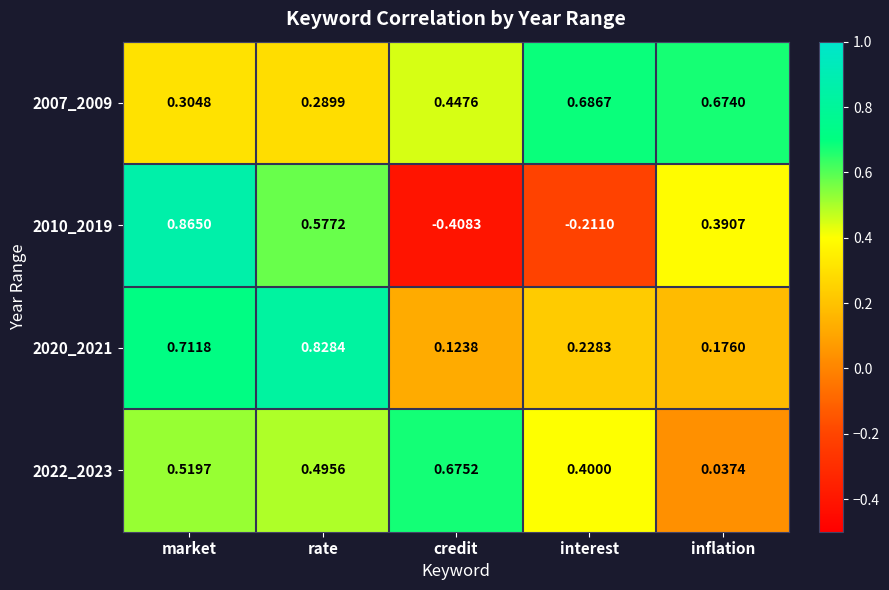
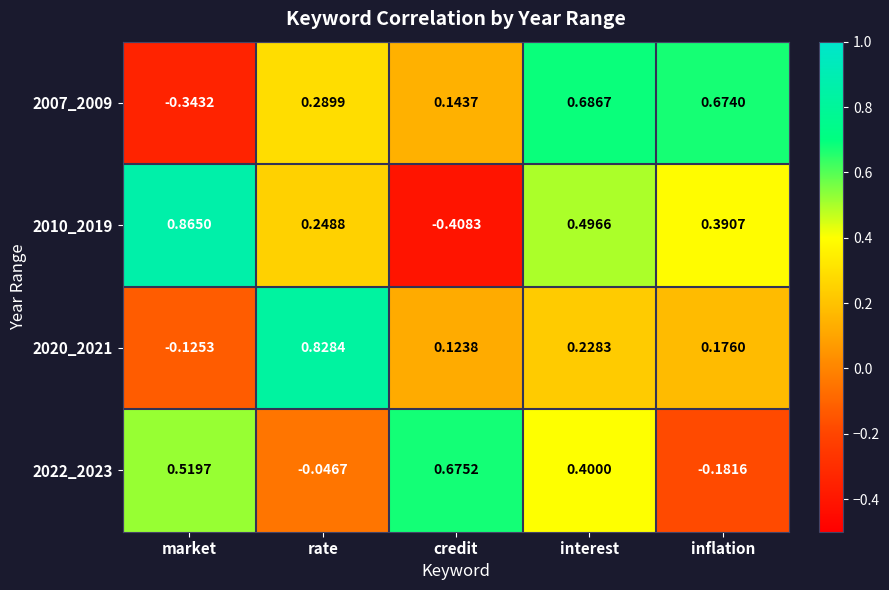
2007_2009, market: 0.3048 -> -0.3432
2007_2009, credit: 0.4476 -> 0.1437
2010_2019, rate: 0.5772 -> 0.2488
2010_2019, interest: -0.2110 -> 0.4966
2020_2021, market: 0.7118 -> -0.1253
2022_2023, rate: 0.4956 -> -0.0467
2022_2023, inflation: 0.0374 -> -0.1816
